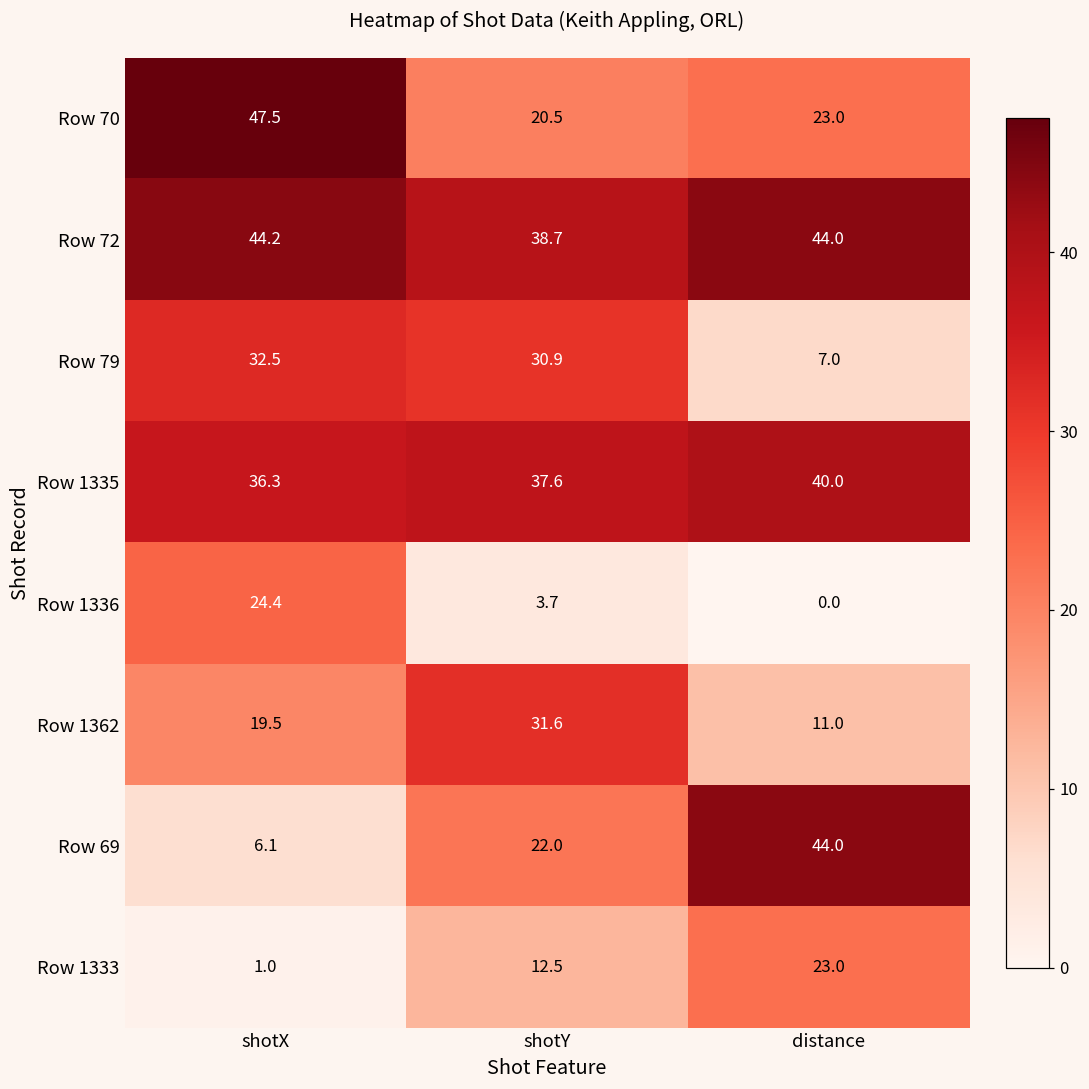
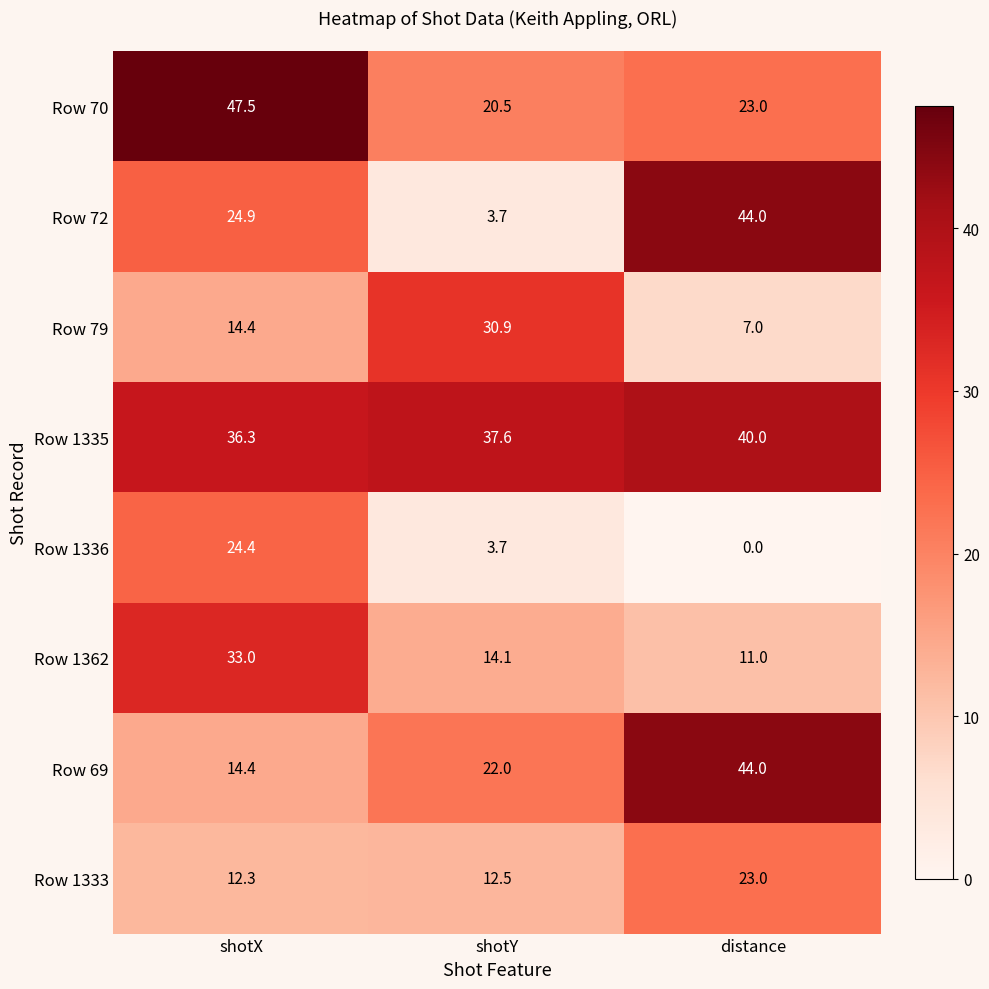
Row 72, shotX: 44.2 -> 24.9
Row 72, shotY: 38.7 -> 3.7
Row 79, shotX: 32.5 -> 14.4
Row 1362, shotX: 19.5 -> 33.0
Row 1362, shotY: 31.6 -> 14.1
Row 69, shotX: 6.1 -> 14.4
Row 1333, shotX: 1.0 -> 12.3
